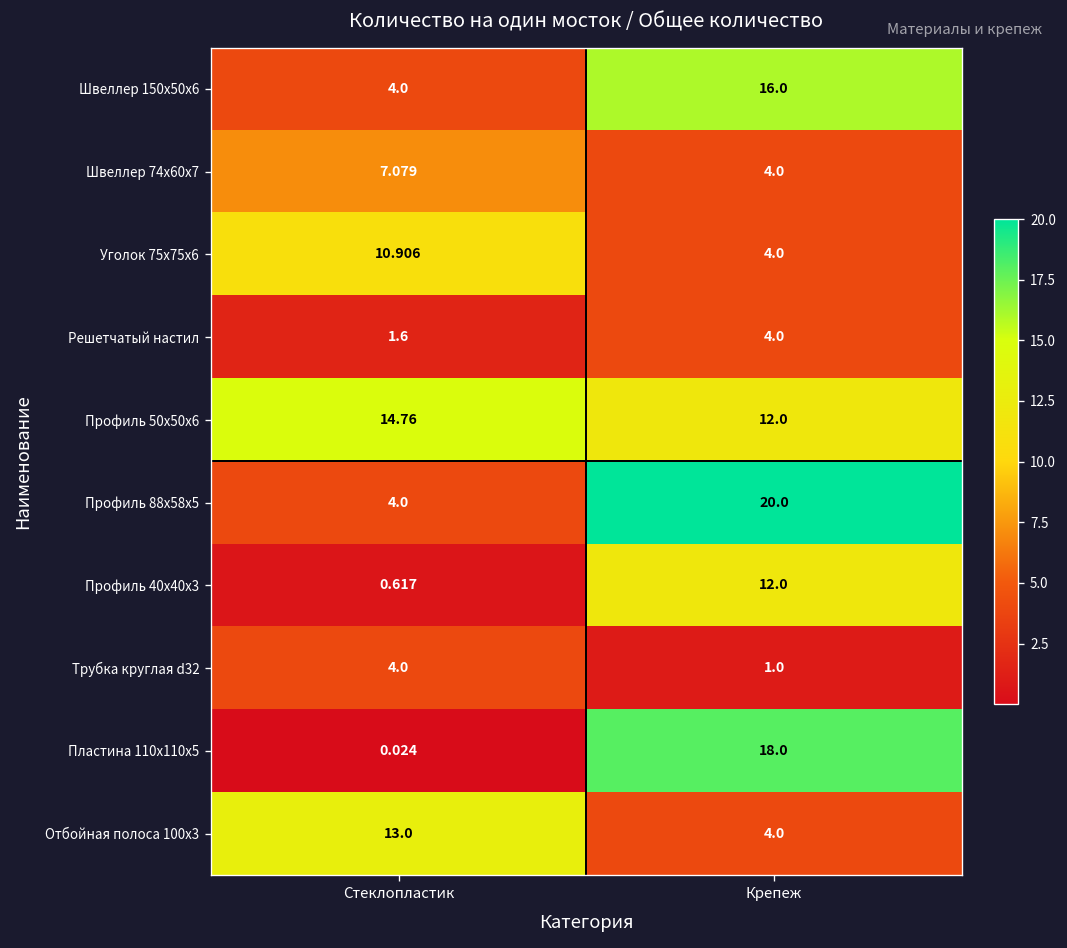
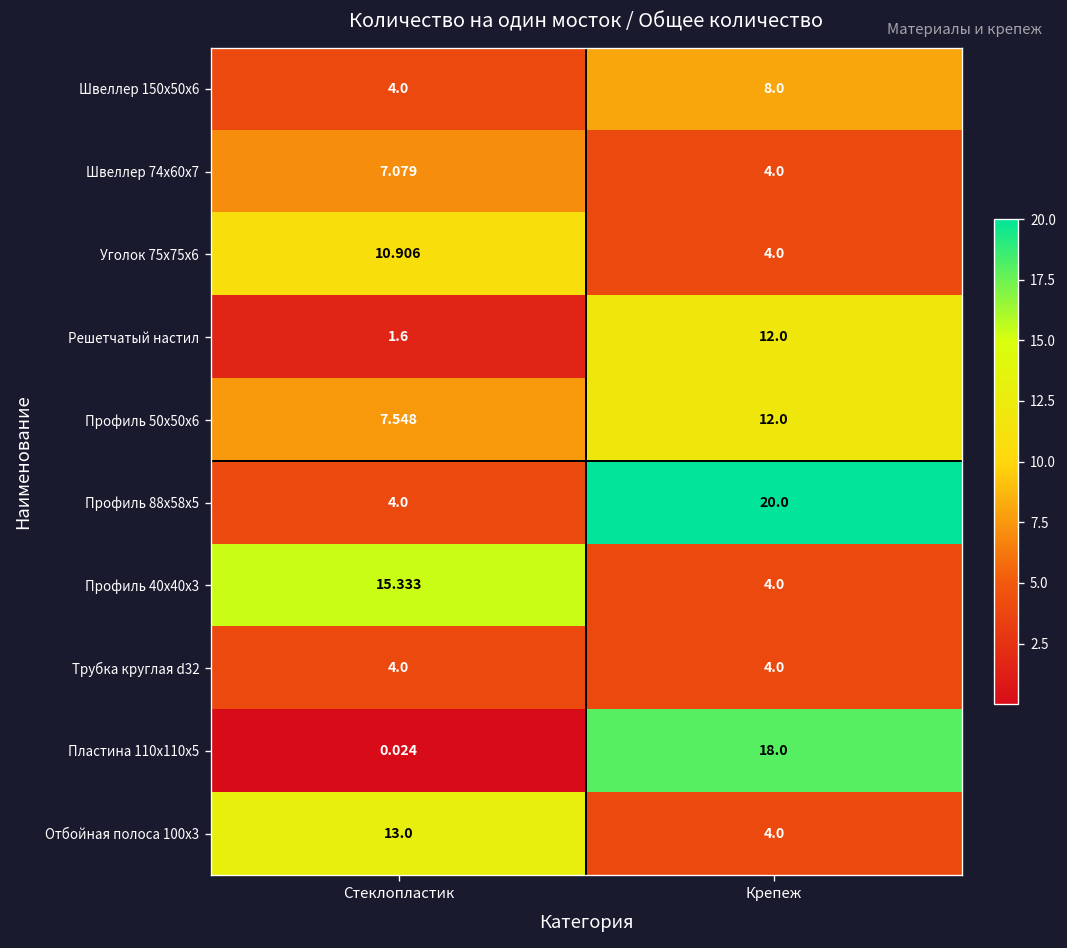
Швеллер 150x50x6, Крепеж: 16.0 -> 8.0
Решетчатый настил, Крепеж: 4.0 -> 12.0
Профиль 50x50x6, Стеклопластик: 14.76 -> 7.548
Профиль 40x40x3, Стеклопластик: 0.617 -> 15.333
Профиль 40x40x3, Крепеж: 12.0 -> 4.0
Трубка круглая d32, Крепеж: 1.0 -> 4.0
